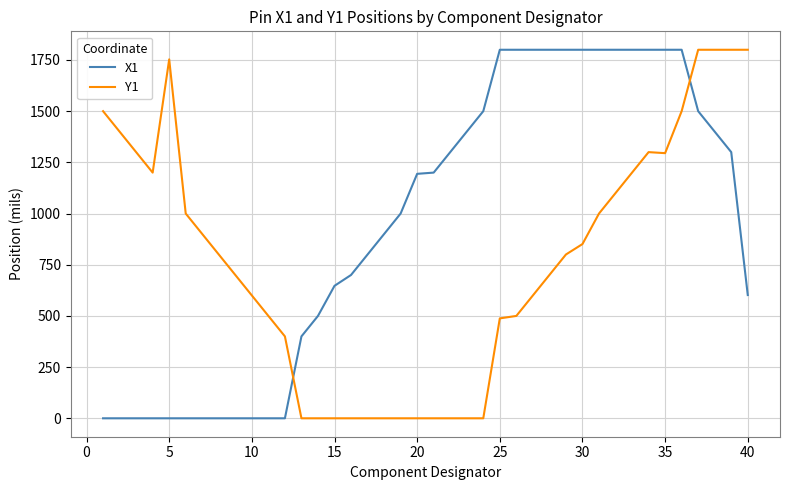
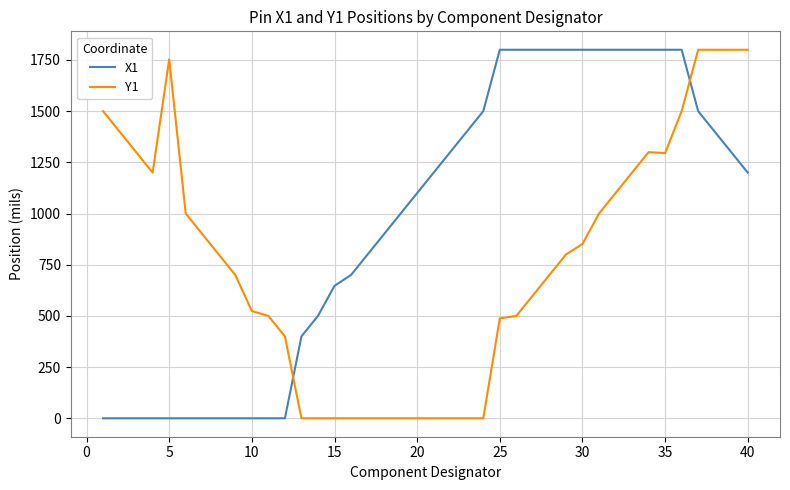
Y1, 10: 600 -> 520
X1, 20: 1190 -> 1100
X1, 40: 600 -> 1200
